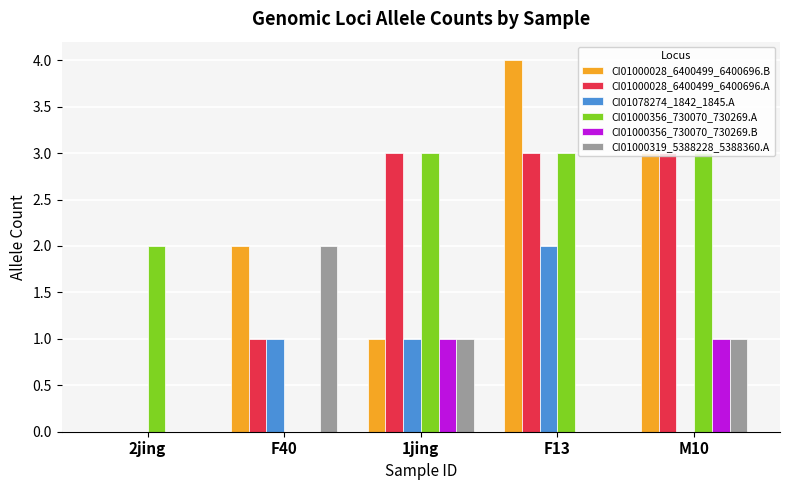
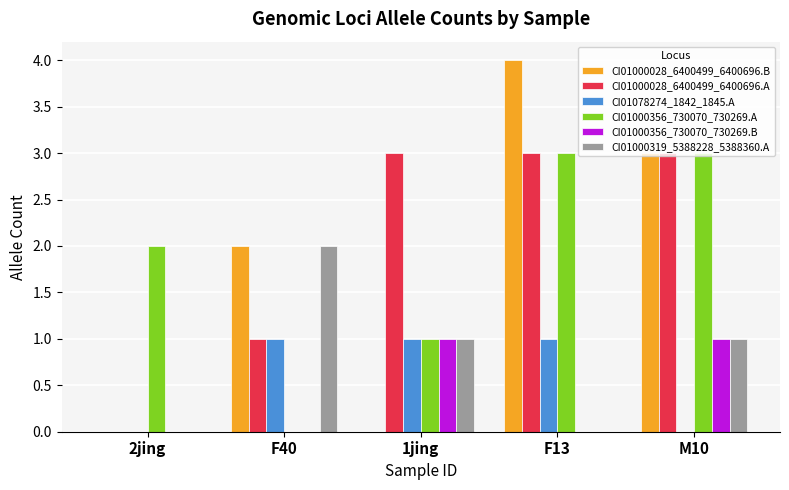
CI01000028_6400499_6400696.B, 1jing: 1 -> 0
CI01000356_730070_730269.A, 1jing: 3 -> 1
CI01078274_1842_1845.A, F13: 2 -> 1
